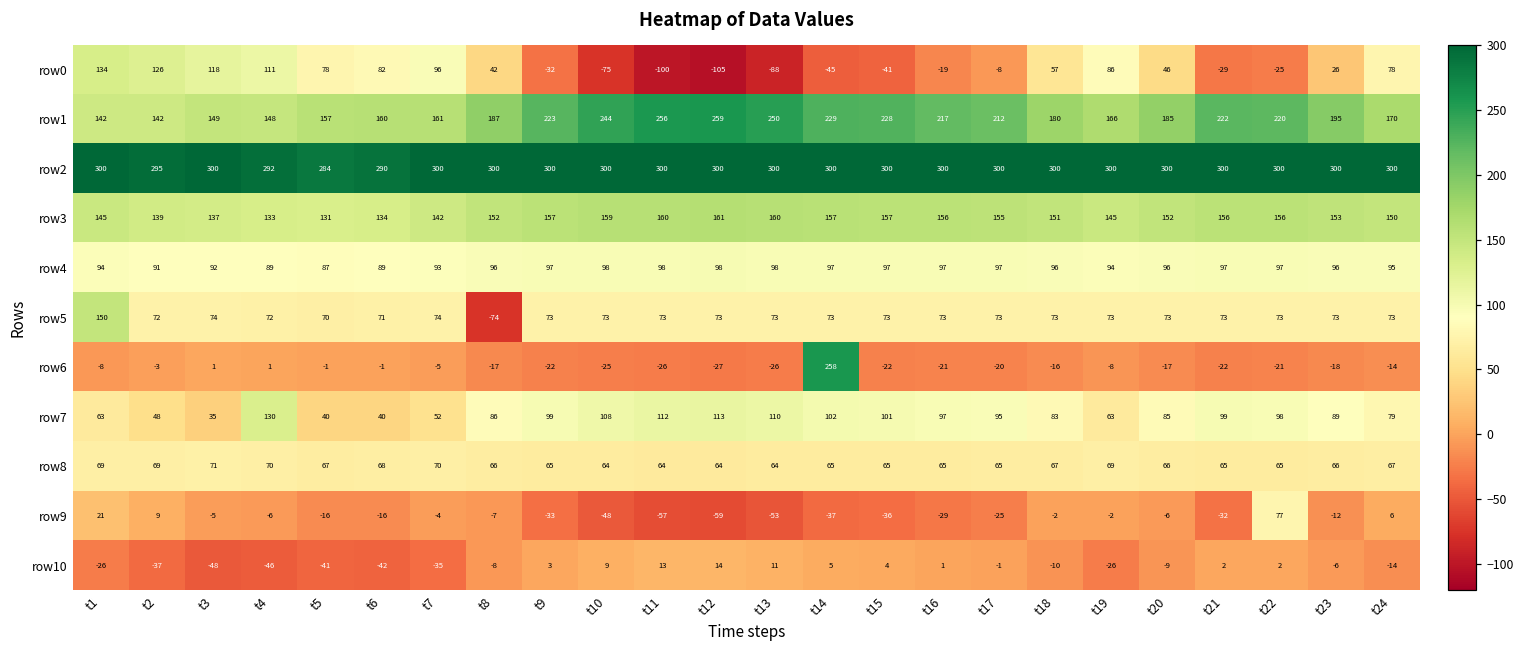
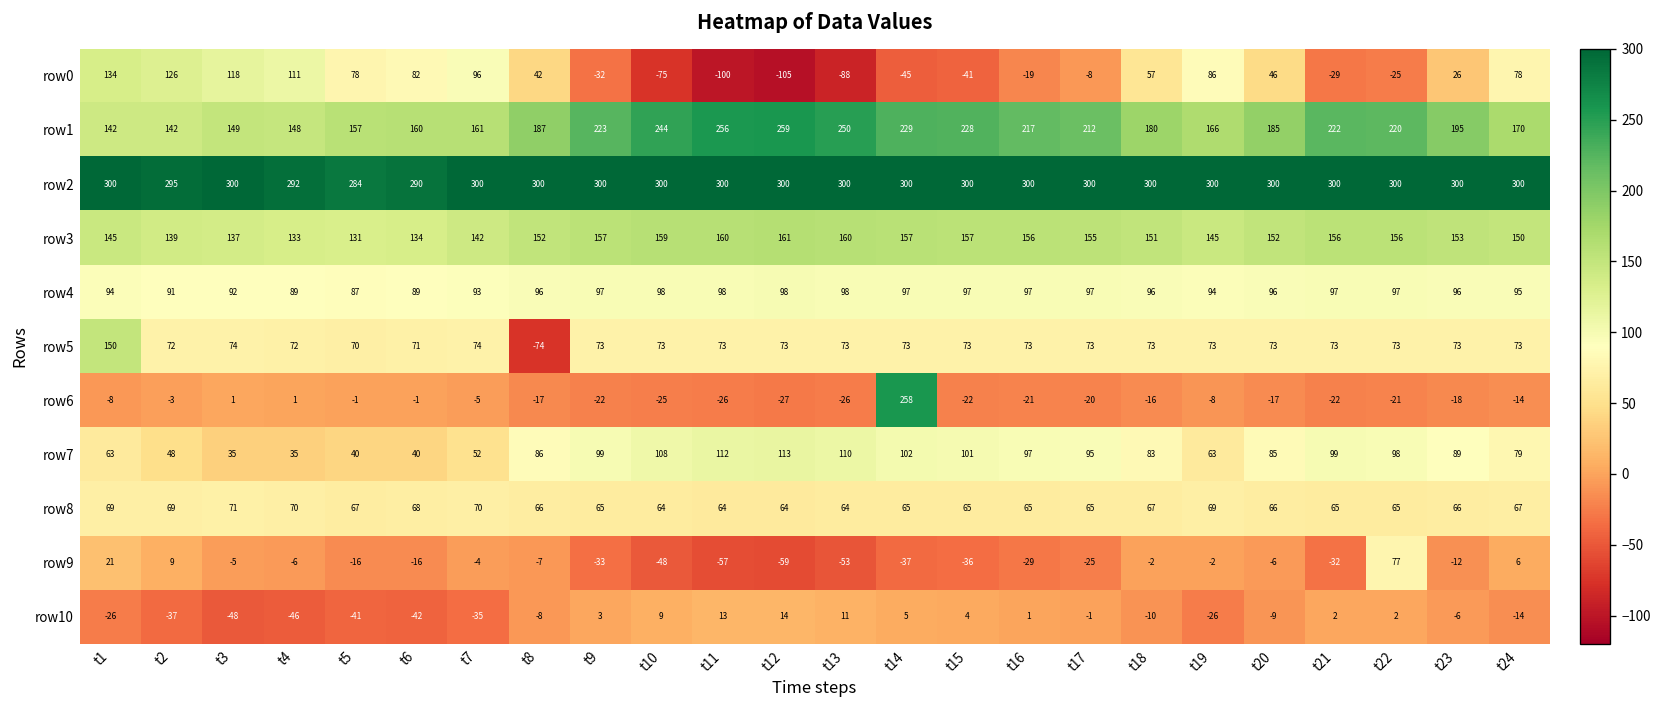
row7, t4: 130 -> 35
